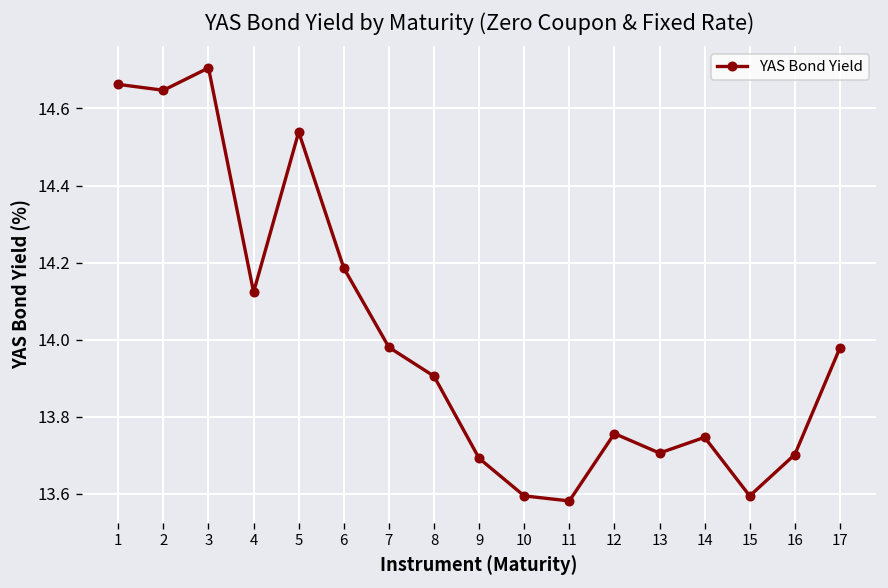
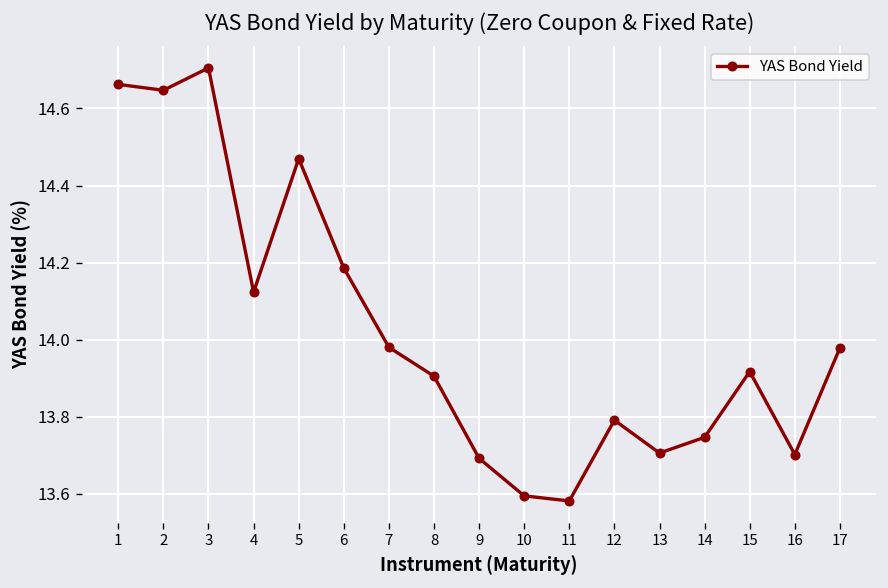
5: 14.54 -> 14.47
12: 13.76 -> 13.79
15: 13.59 -> 13.92
